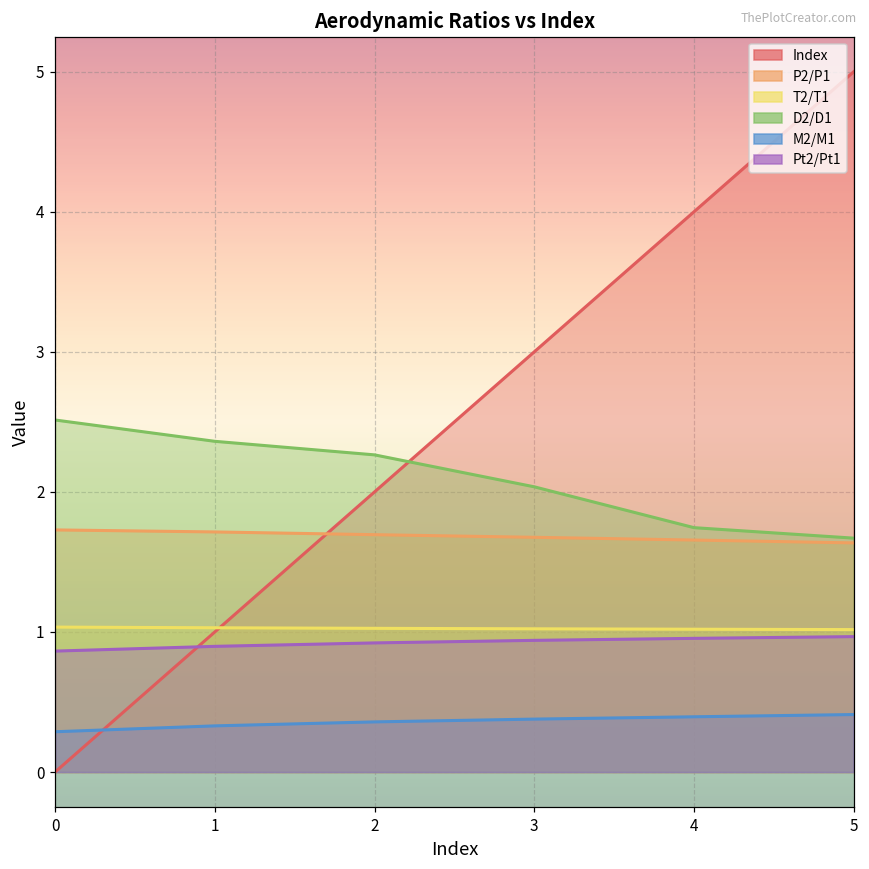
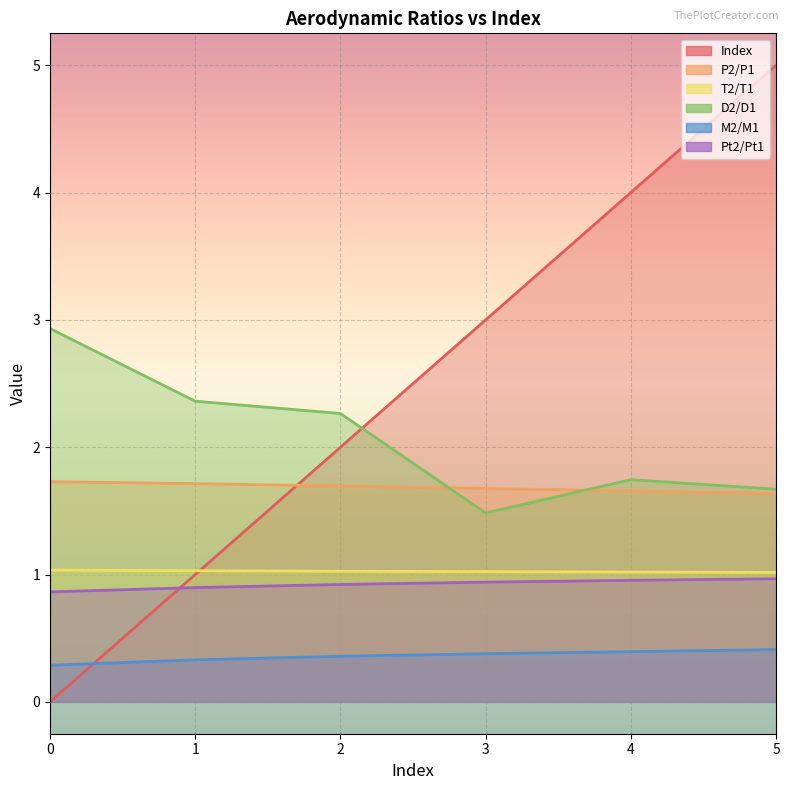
D2/D1, 0: 2.51 -> 2.93
D2/D1, 3: 2.04 -> 1.48
